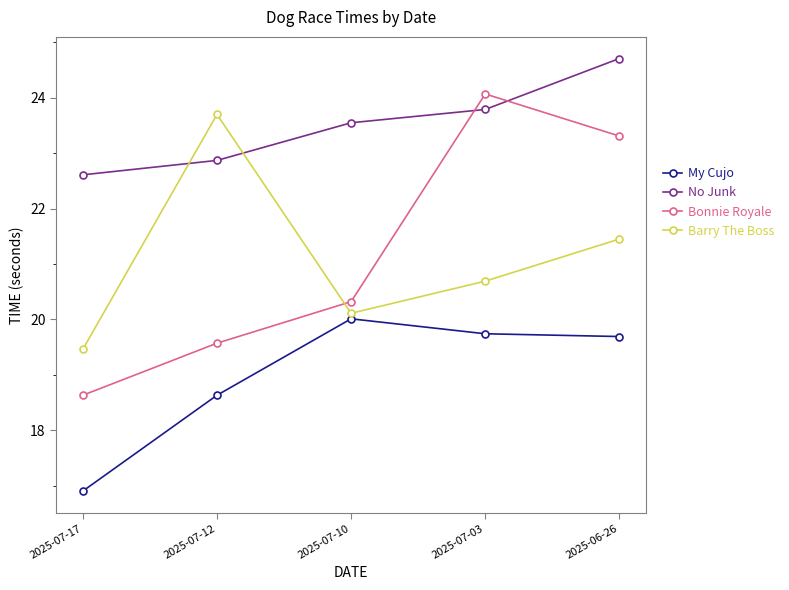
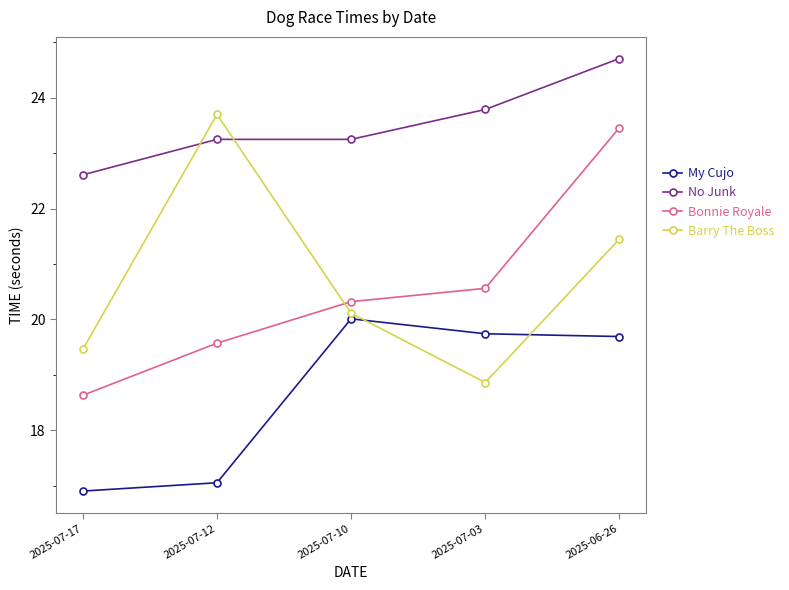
My Cujo, 2025-07-12: 18.6 -> 17.1
No Junk, 2025-07-12: 22.9 -> 23.3
No Junk, 2025-07-10: 23.6 -> 23.3
Bonnie Royale, 2025-07-03: 24.1 -> 20.6
Barry The Boss, 2025-07-03: 20.7 -> 18.9
Bonnie Royale, 2025-06-26: 23.3 -> 23.5
